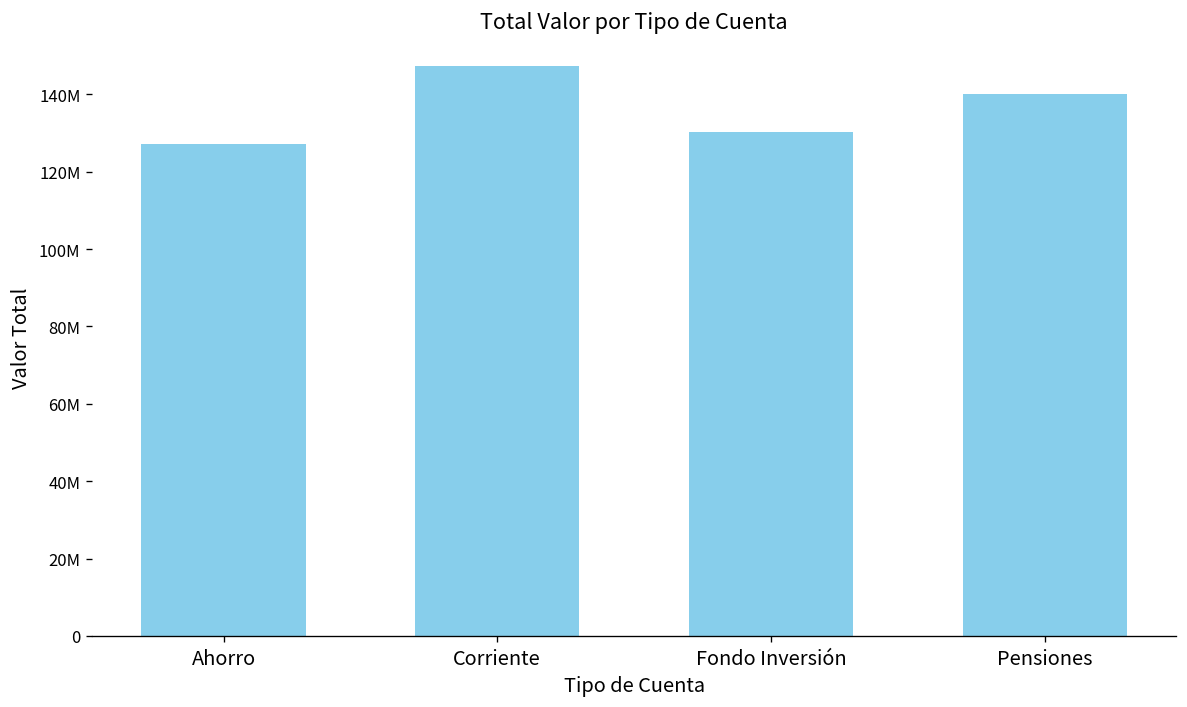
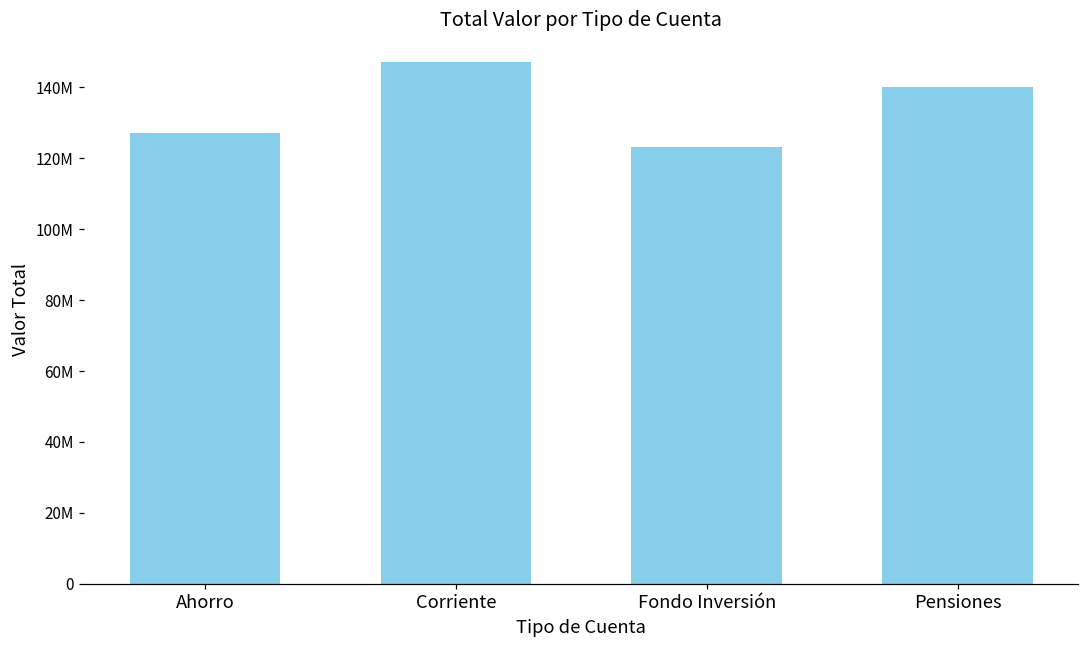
Fondo Inversión: 130000000 -> 123000000
